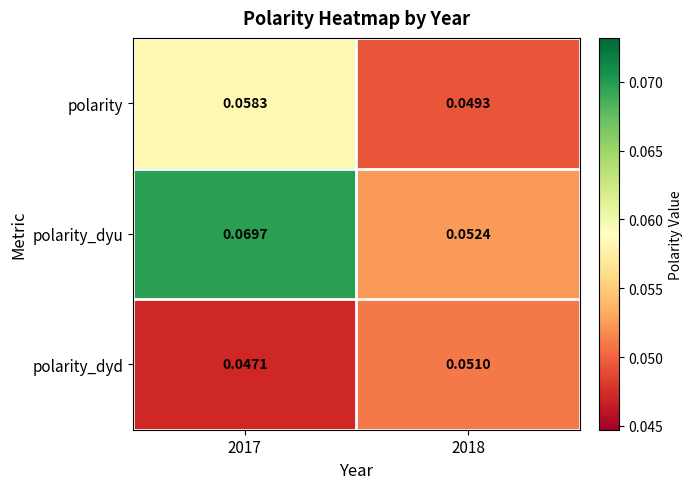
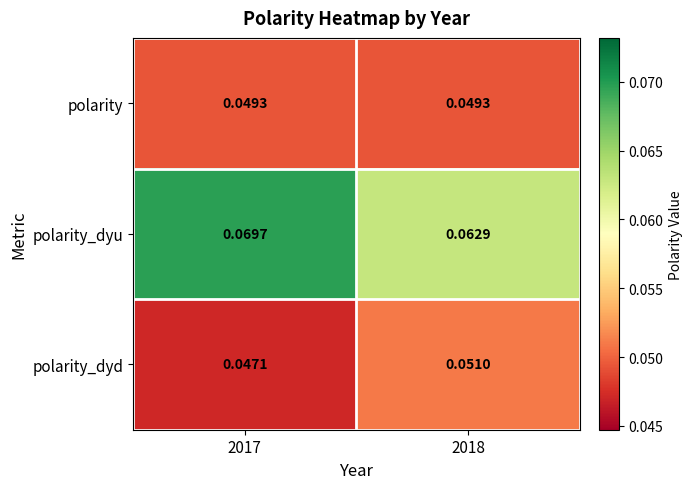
polarity, 2017: 0.0583 -> 0.0493
polarity_dyu, 2018: 0.0524 -> 0.0629
